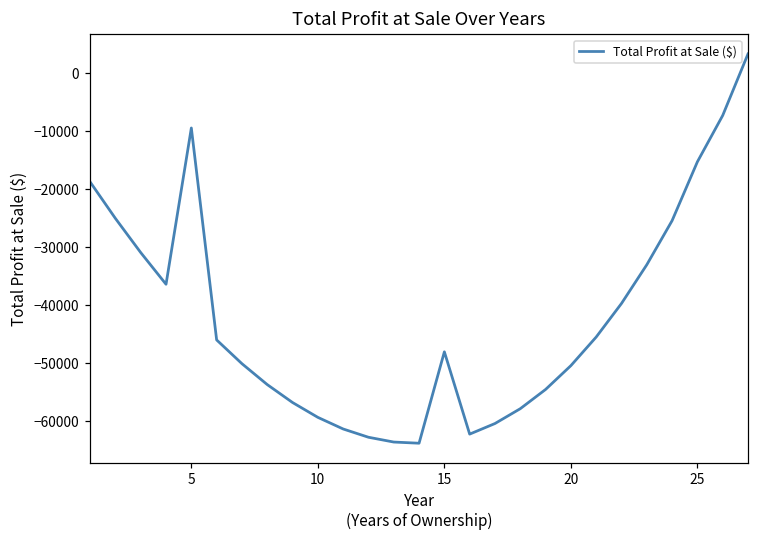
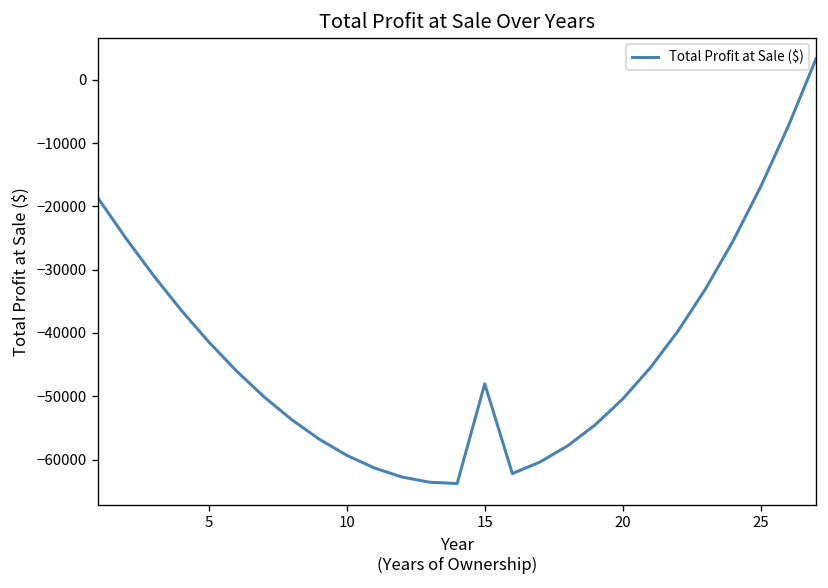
5: -9000 -> -41000
25: -15000 -> -17000
